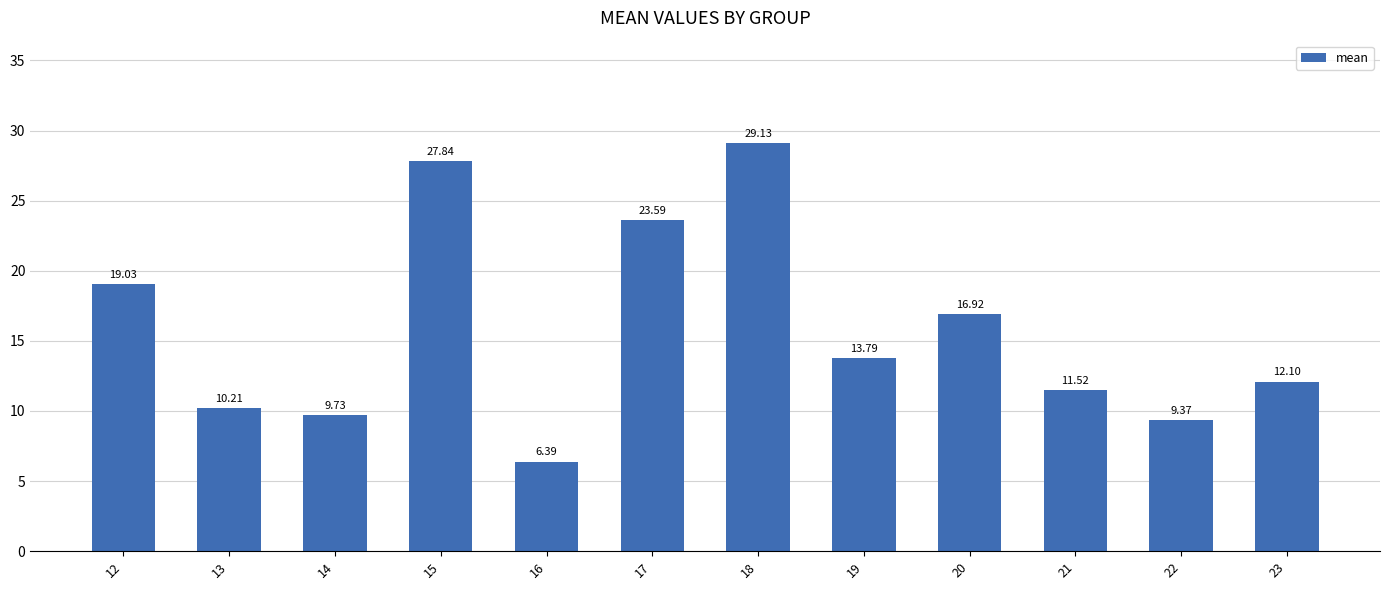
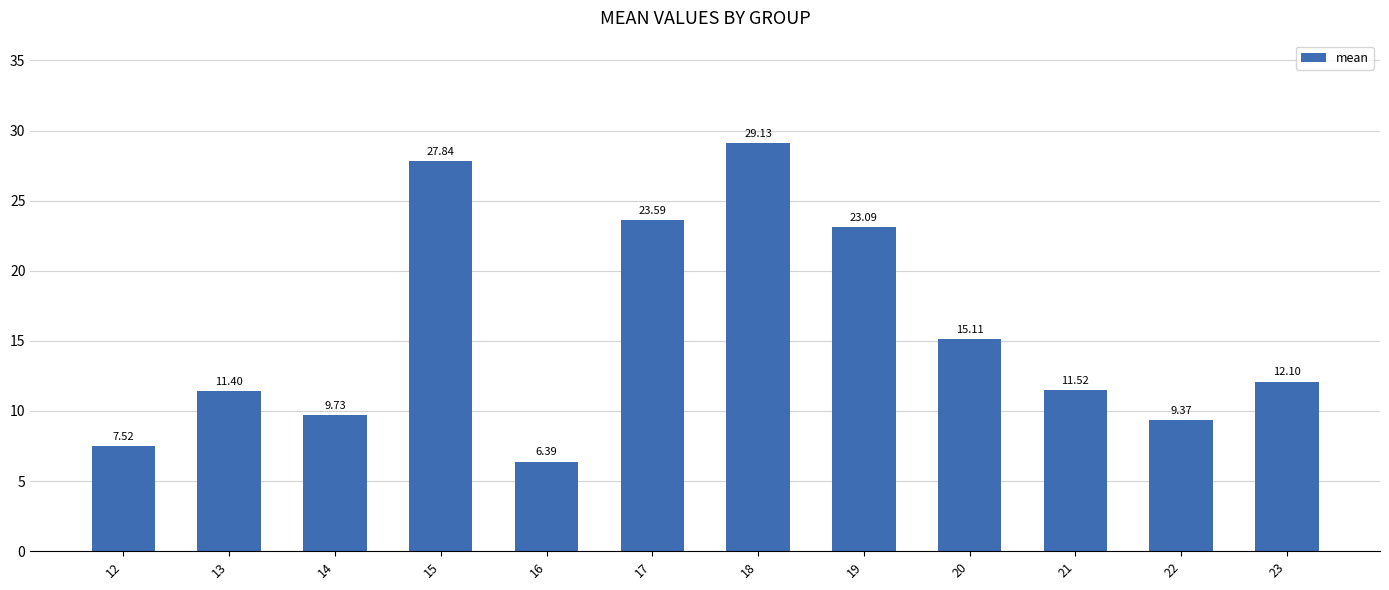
12: 19.03 -> 7.52
13: 10.21 -> 11.40
19: 13.79 -> 23.09
20: 16.92 -> 15.11
